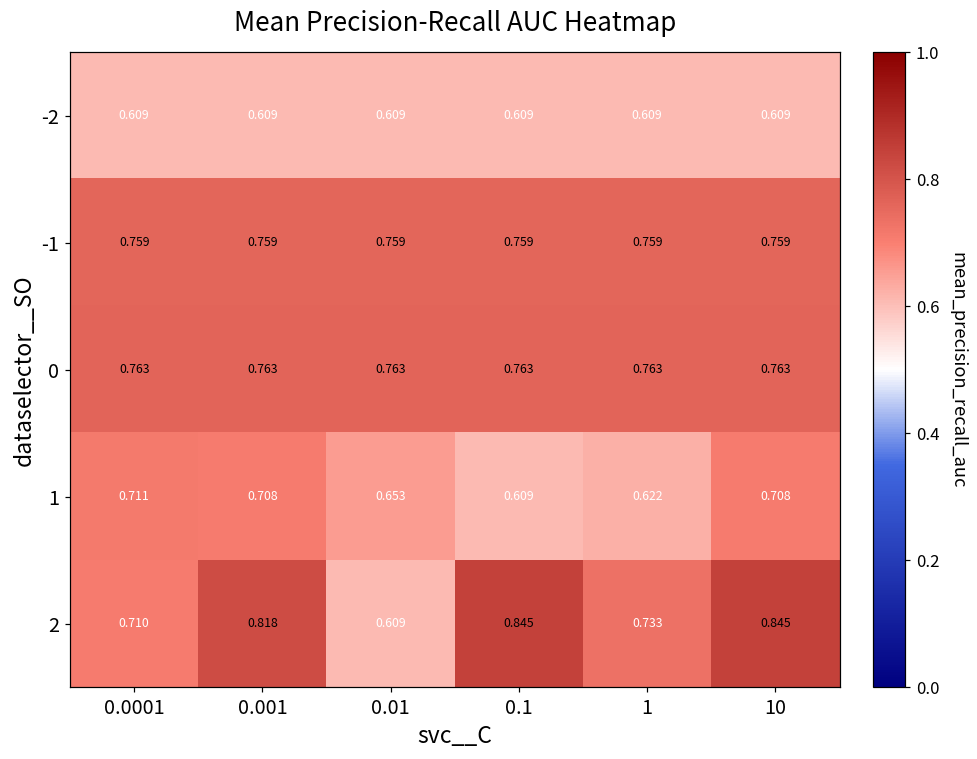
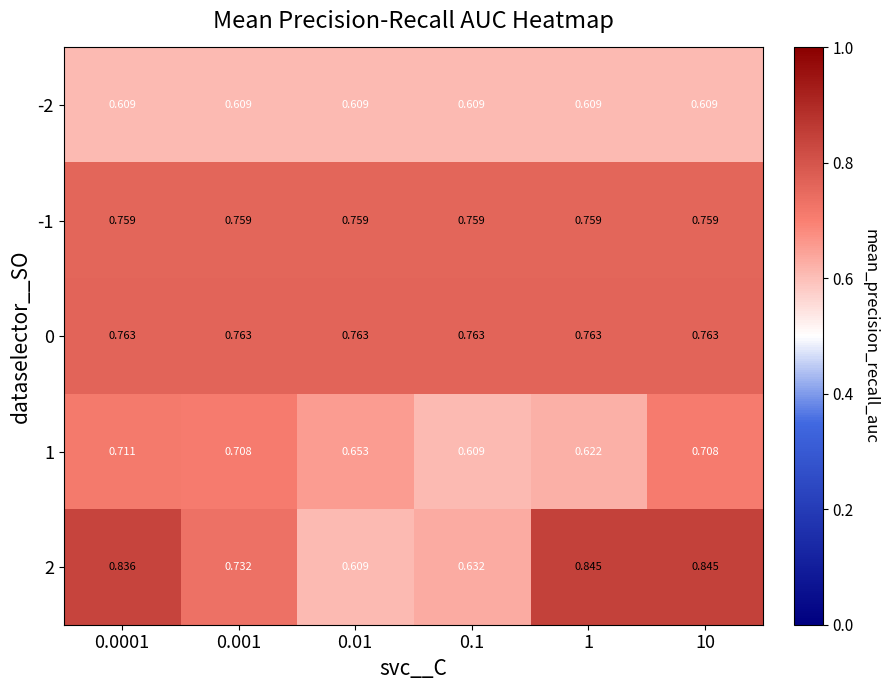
2, 0.0001: 0.710 -> 0.836
2, 0.001: 0.818 -> 0.732
2, 0.1: 0.845 -> 0.632
2, 1: 0.733 -> 0.845
